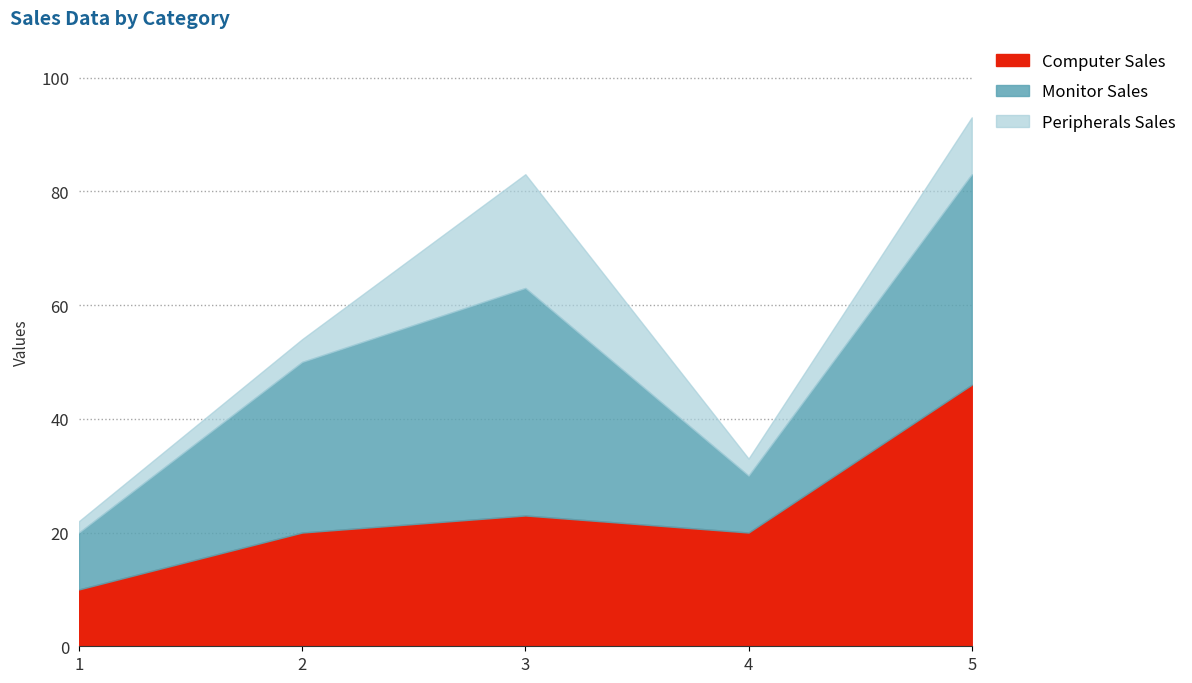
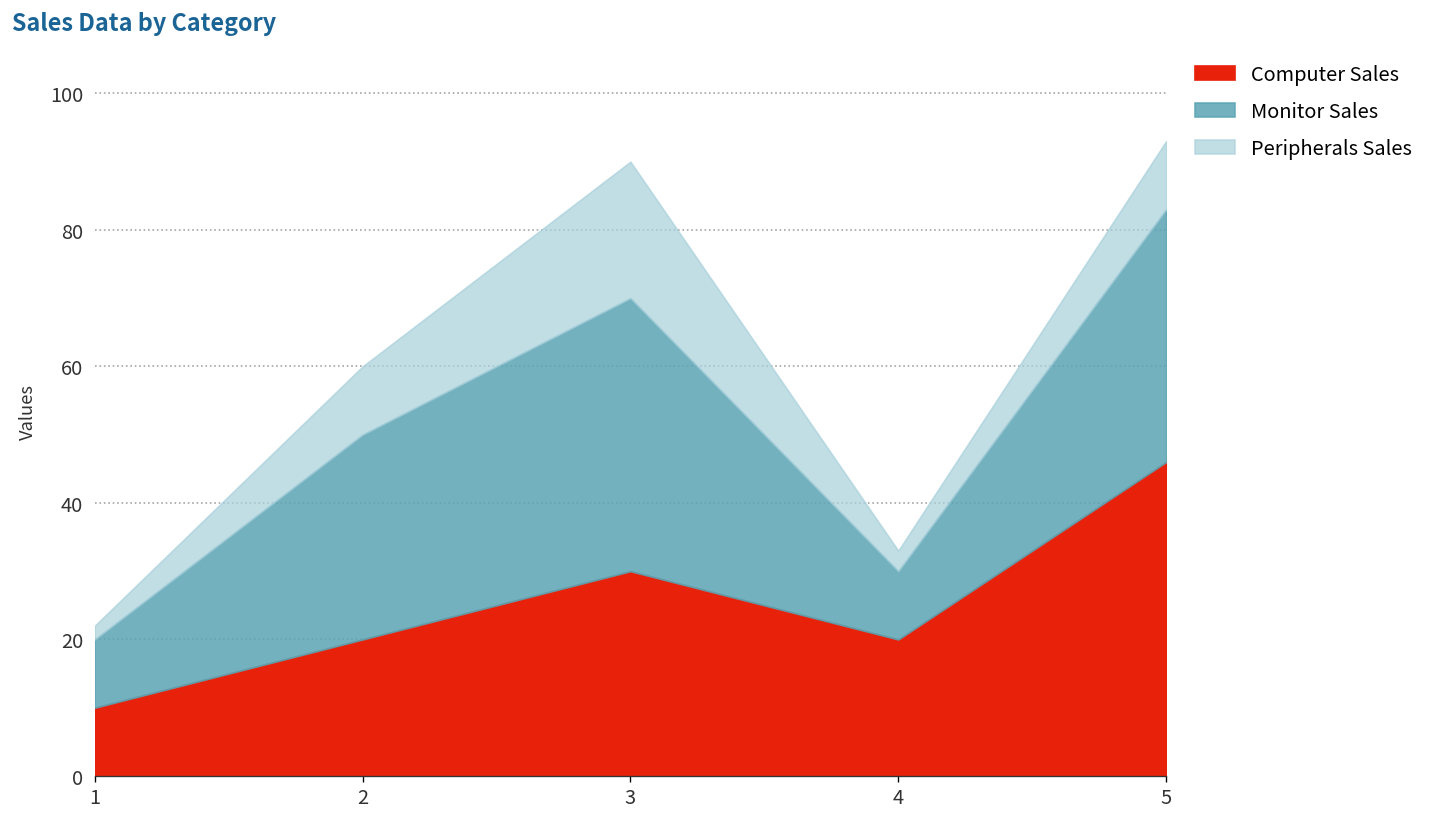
Peripherals Sales, 2: 4 -> 10
Computer Sales, 3: 23 -> 30
